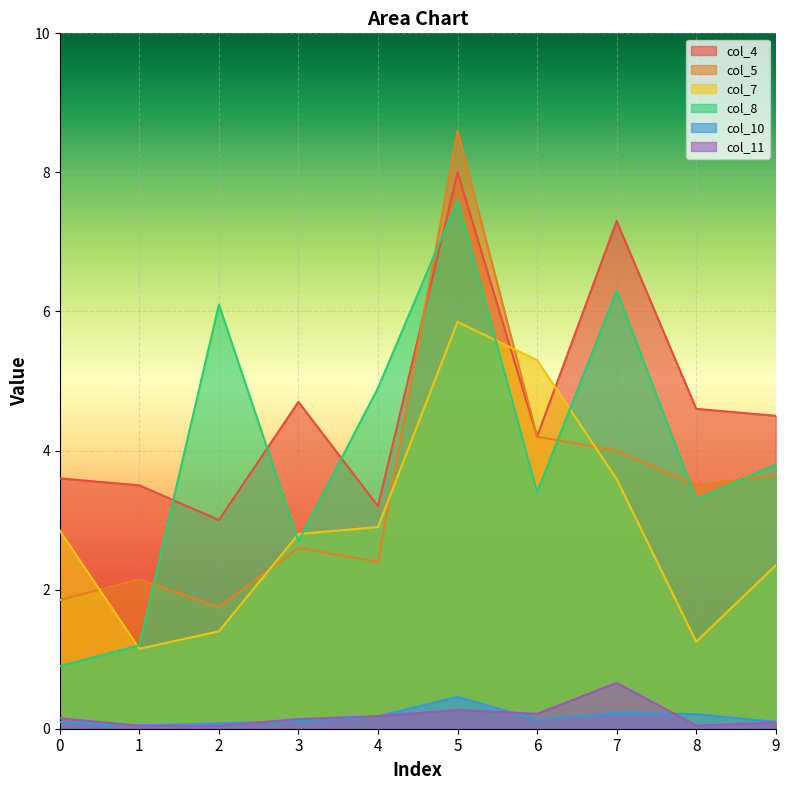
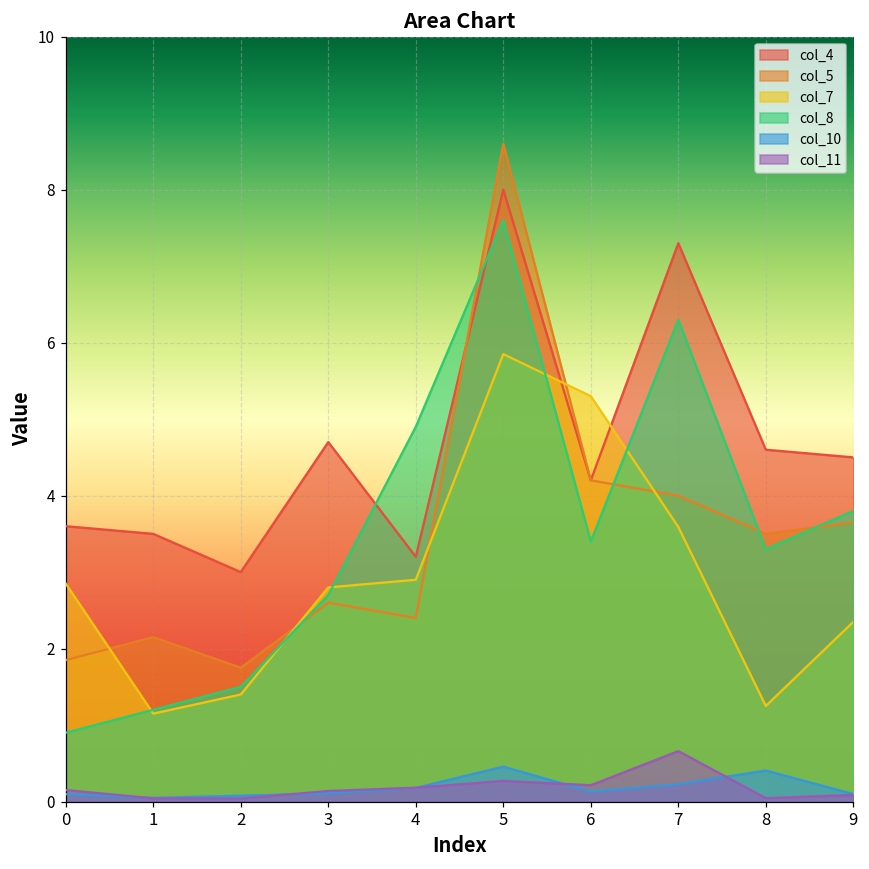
col_8, 2: 6.1 -> 1.5
col_10, 8: 0.2 -> 0.4
